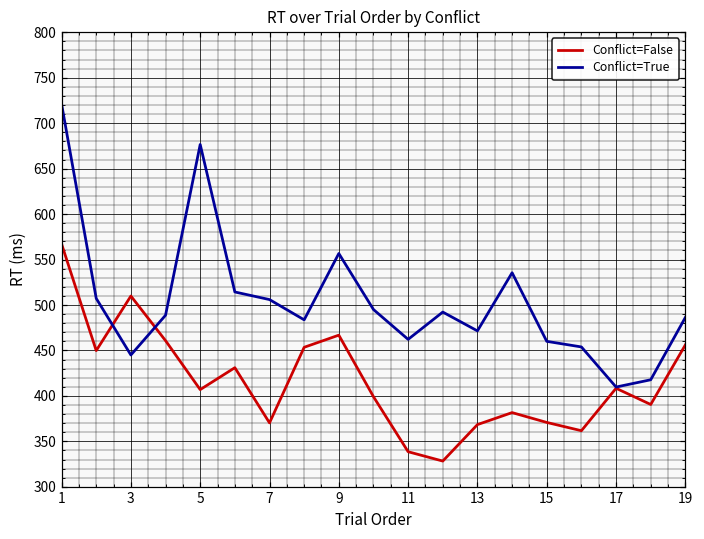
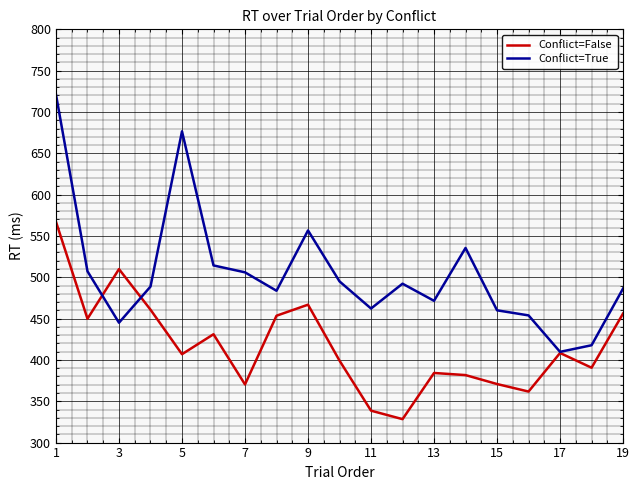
Conflict=False, 13: 370 -> 380
